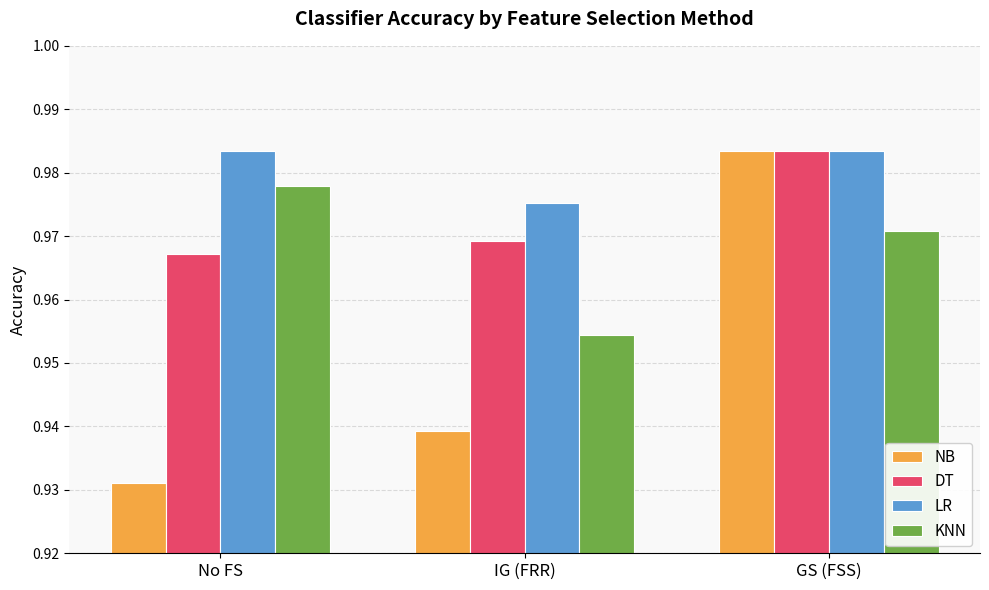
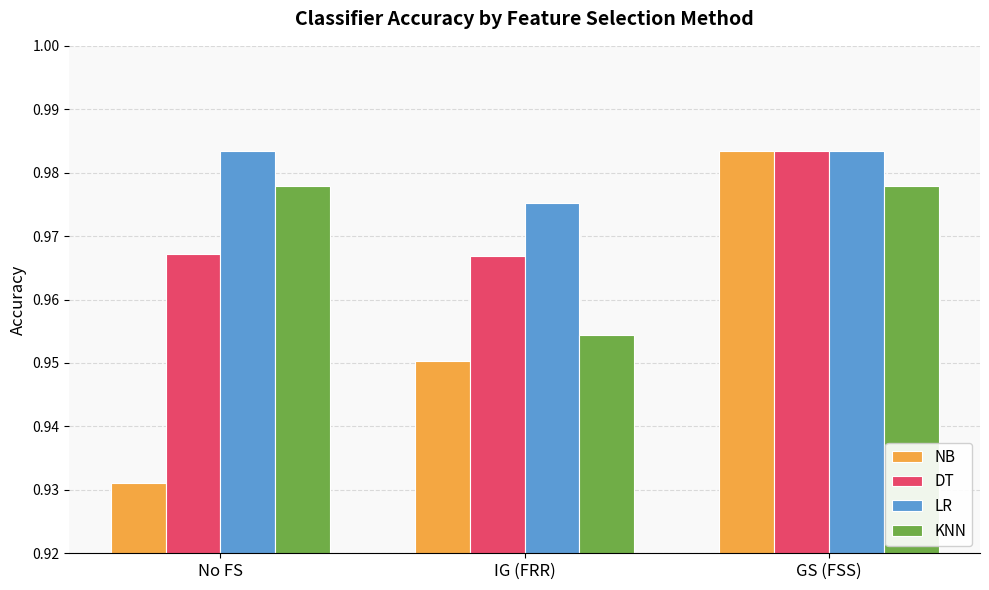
NB, IG (FRR): 0.939 -> 0.950
DT, IG (FRR): 0.969 -> 0.967
KNN, GS (FSS): 0.971 -> 0.978
